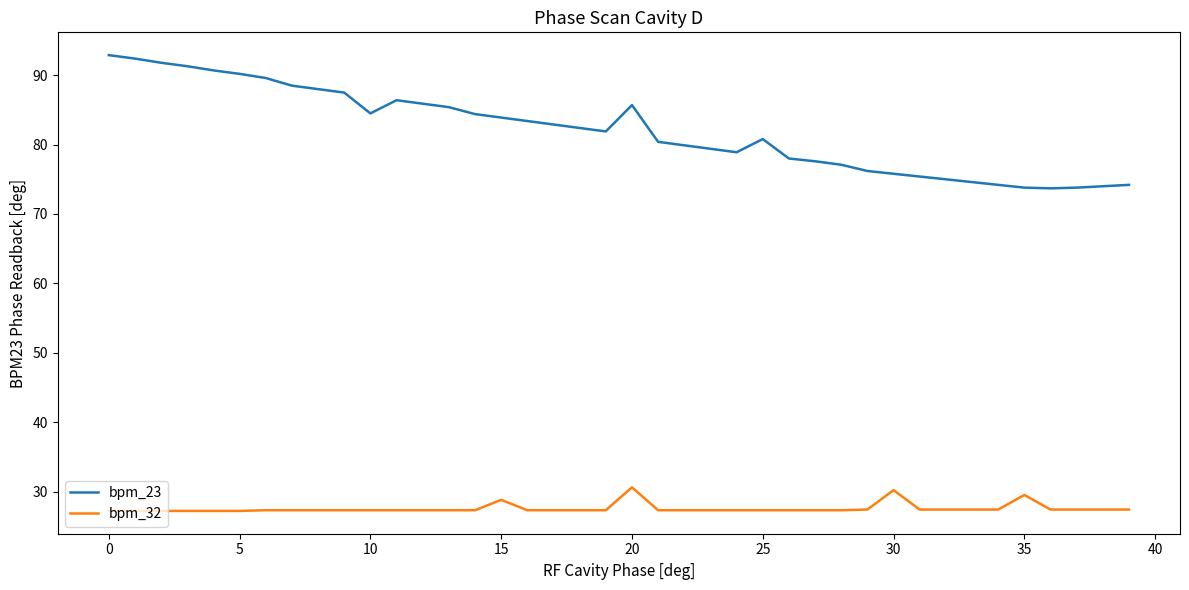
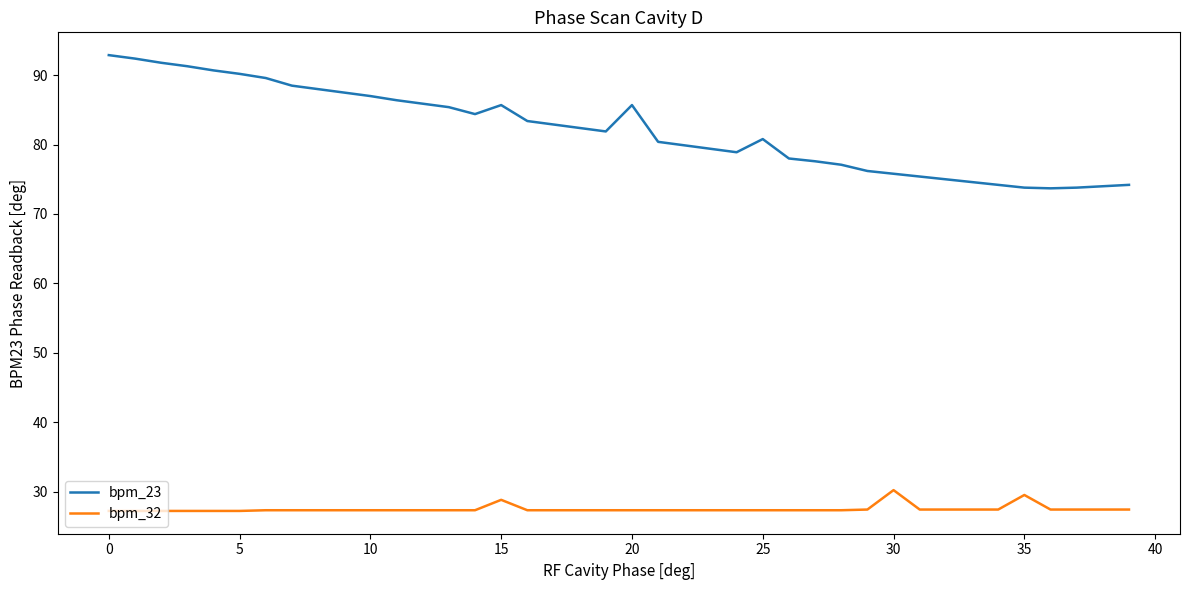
bpm_23, 10: 85 -> 87
bpm_23, 15: 84 -> 86
bpm_32, 20: 31 -> 27
